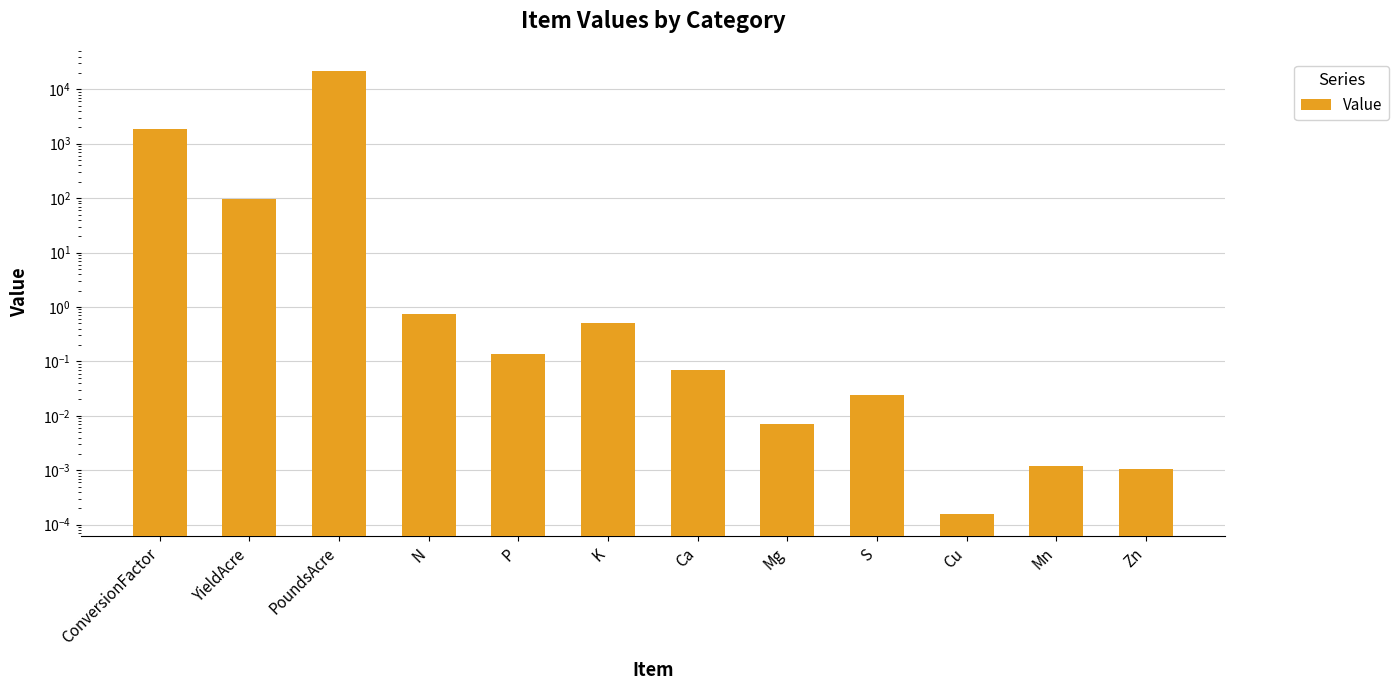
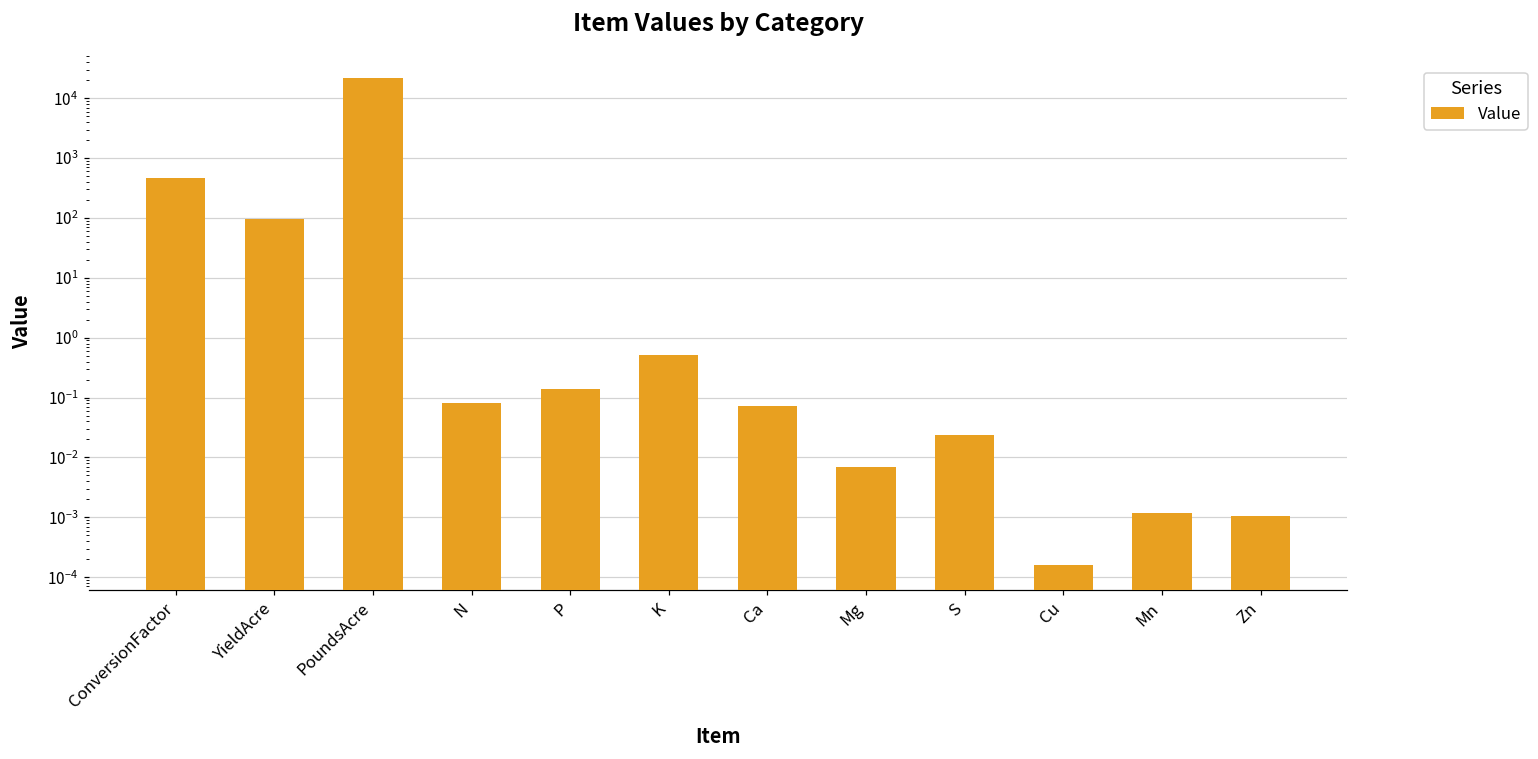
ConversionFactor: 1900 -> 500
N: 0.7 -> 0.08
